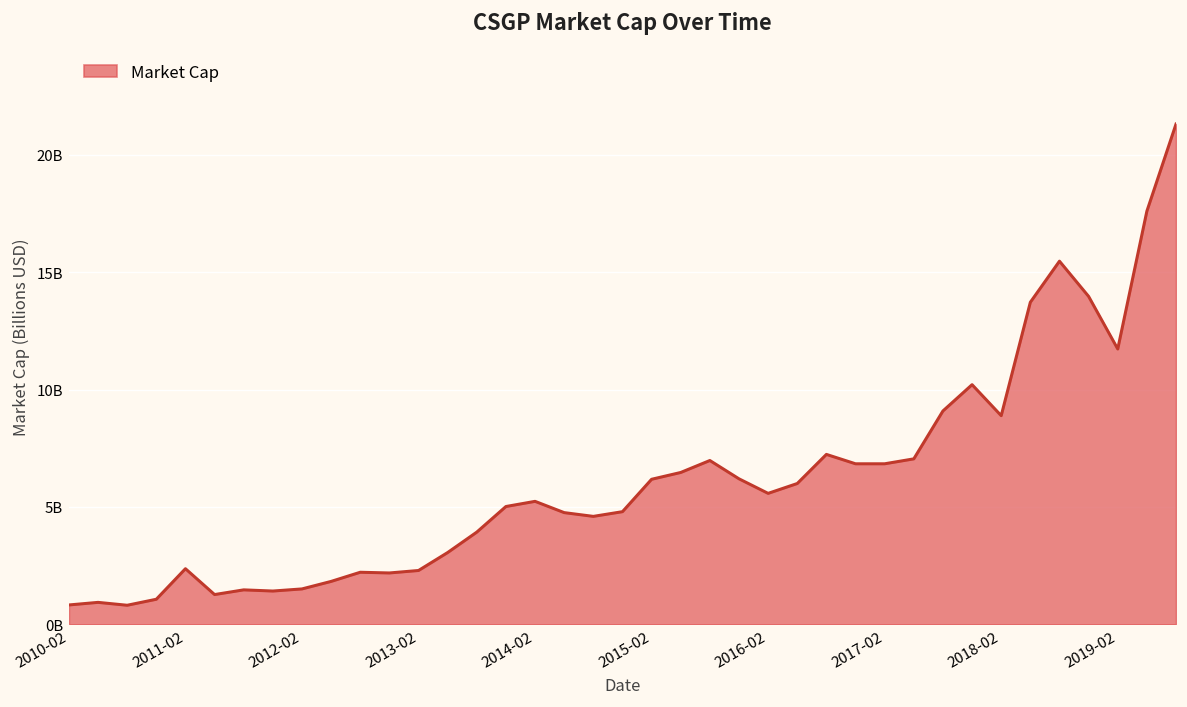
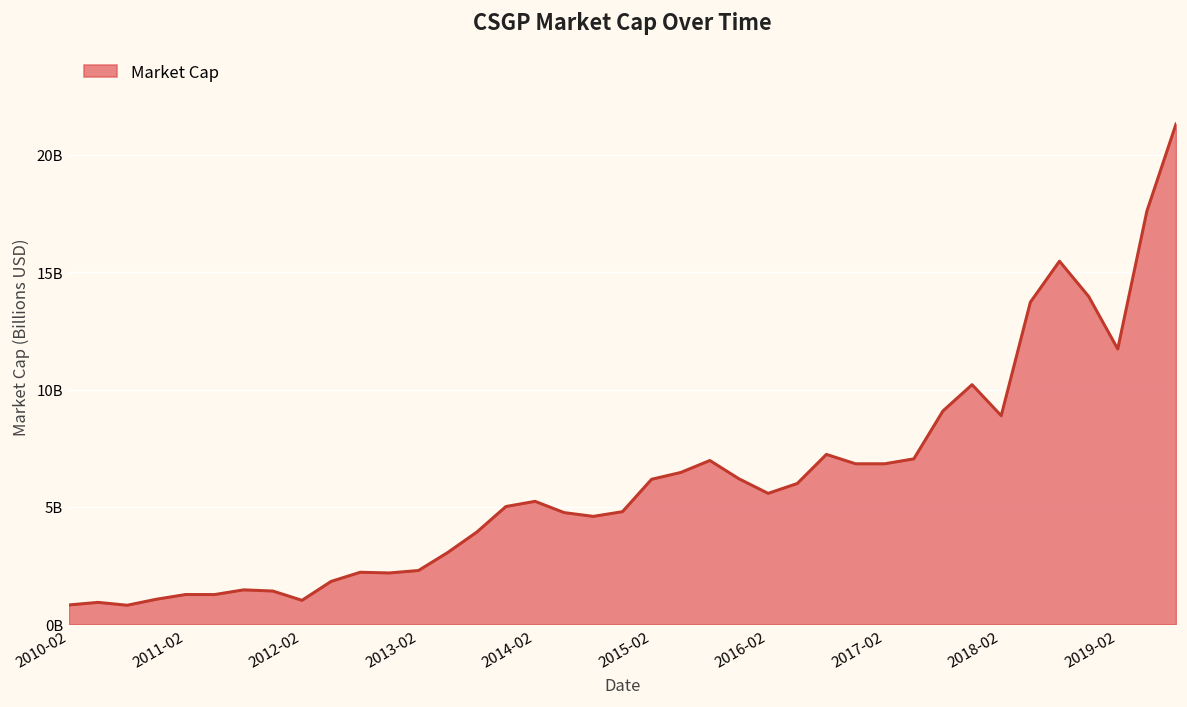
2011-02: 2400000000 -> 1300000000
2012-02: 1500000000 -> 1000000000
